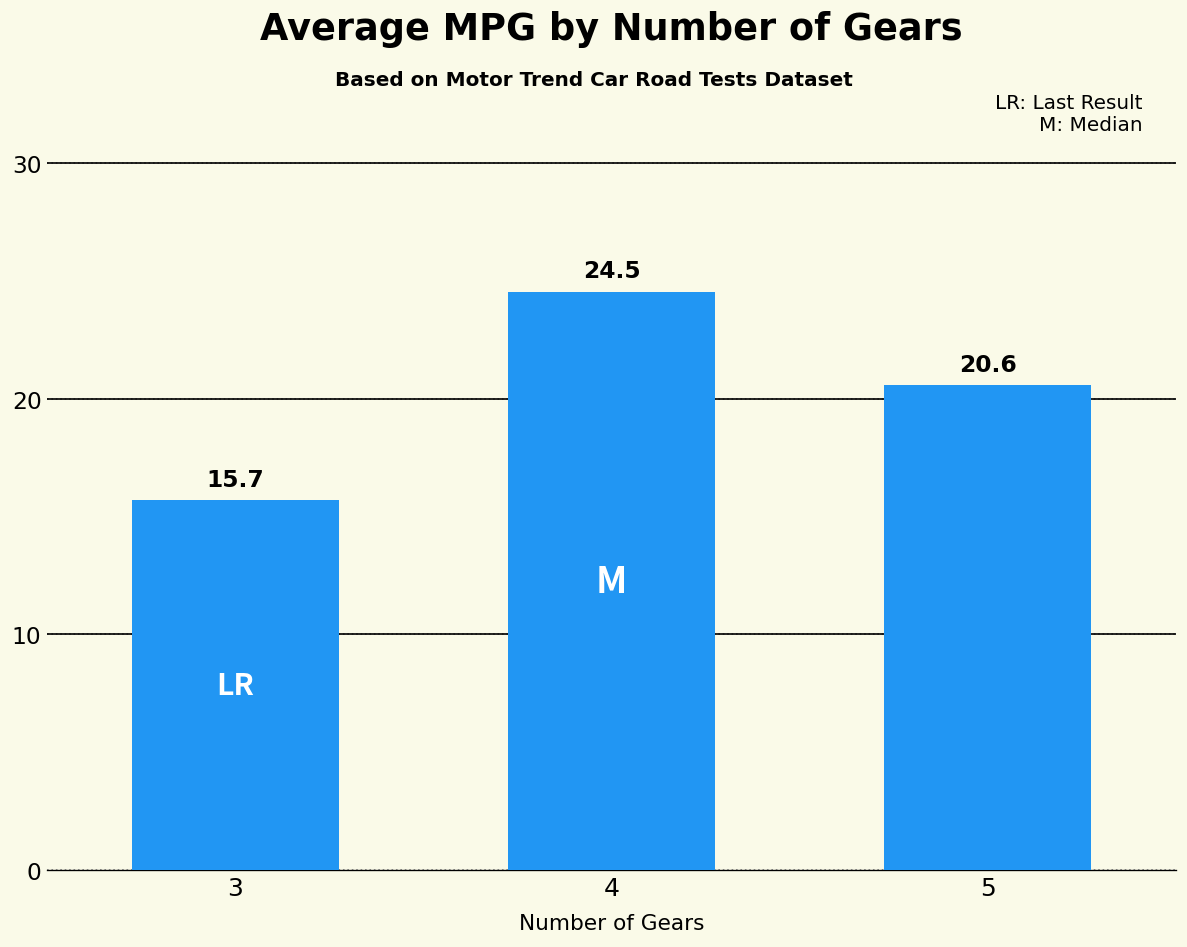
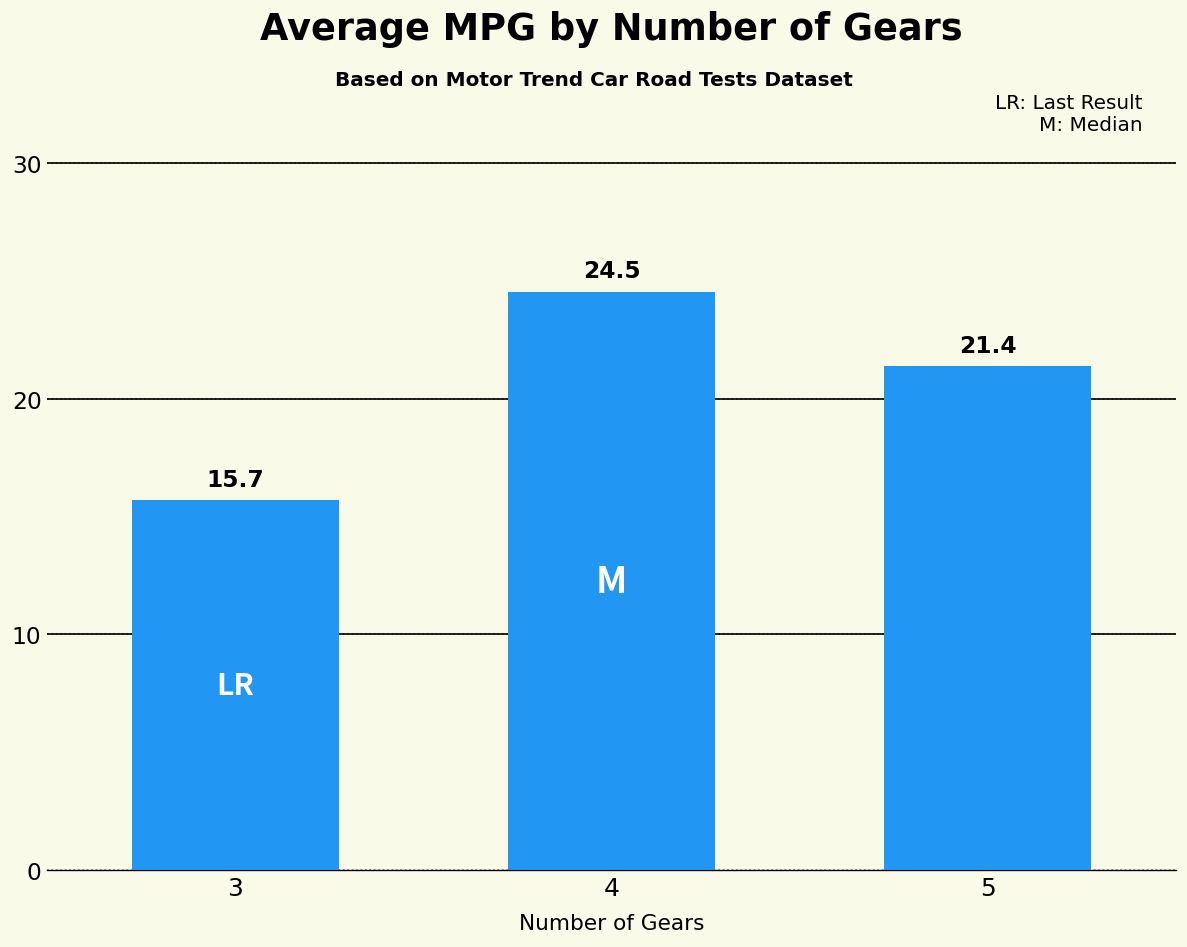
5: 20.6 -> 21.4
